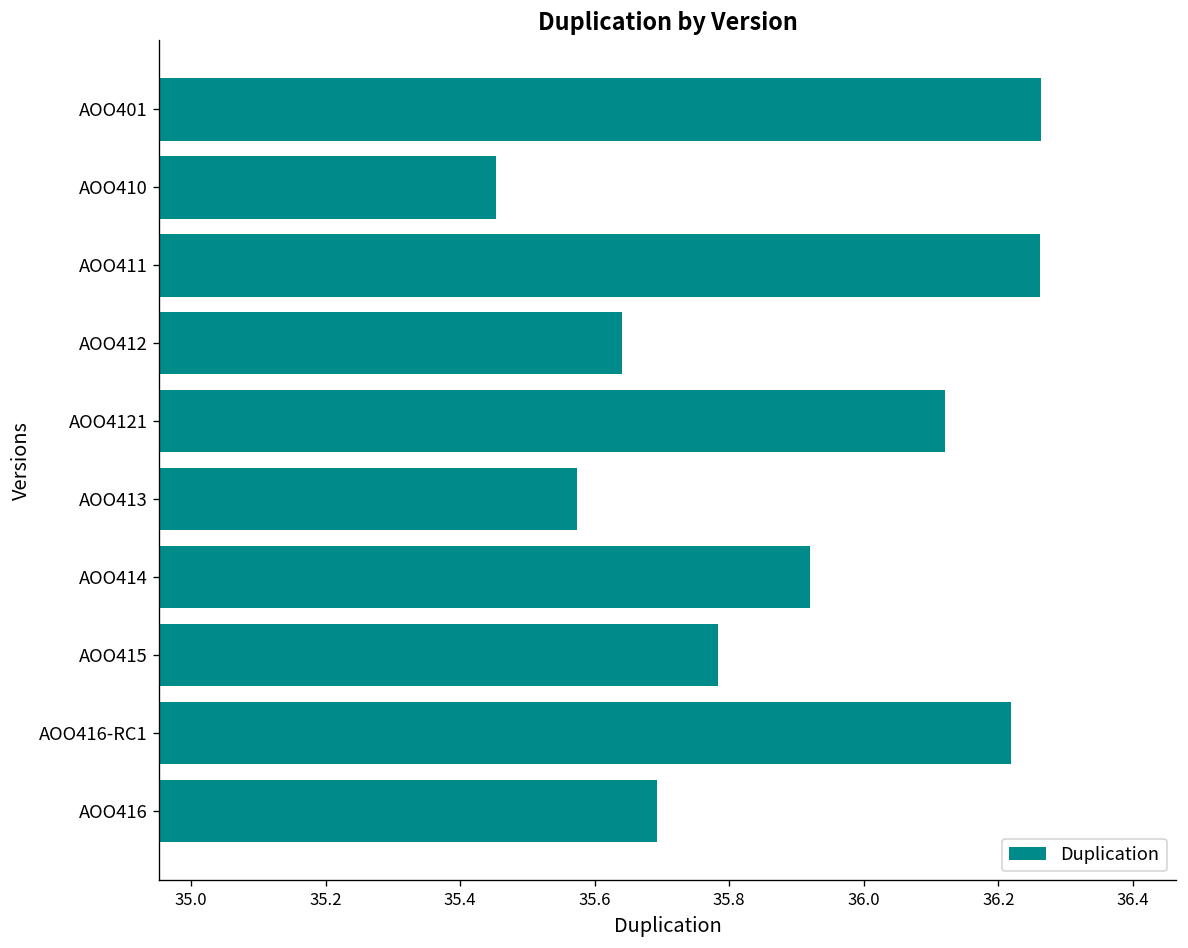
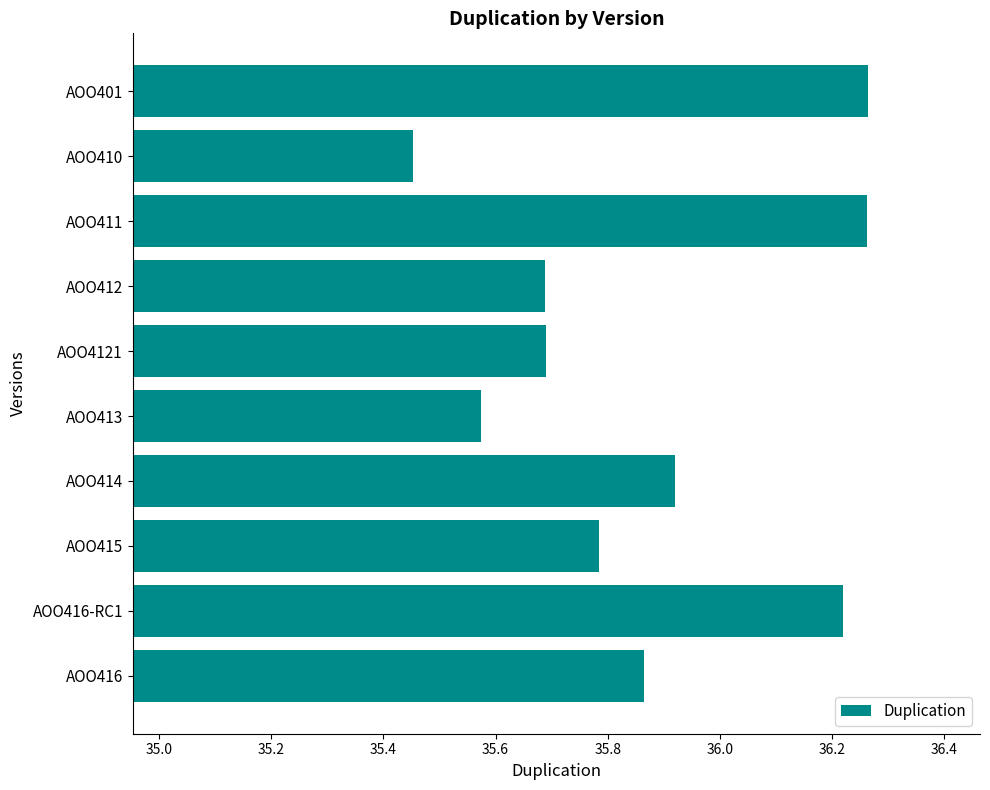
AOO412: 35.64 -> 35.69
AOO4121: 36.12 -> 35.69
AOO416: 35.69 -> 35.86
